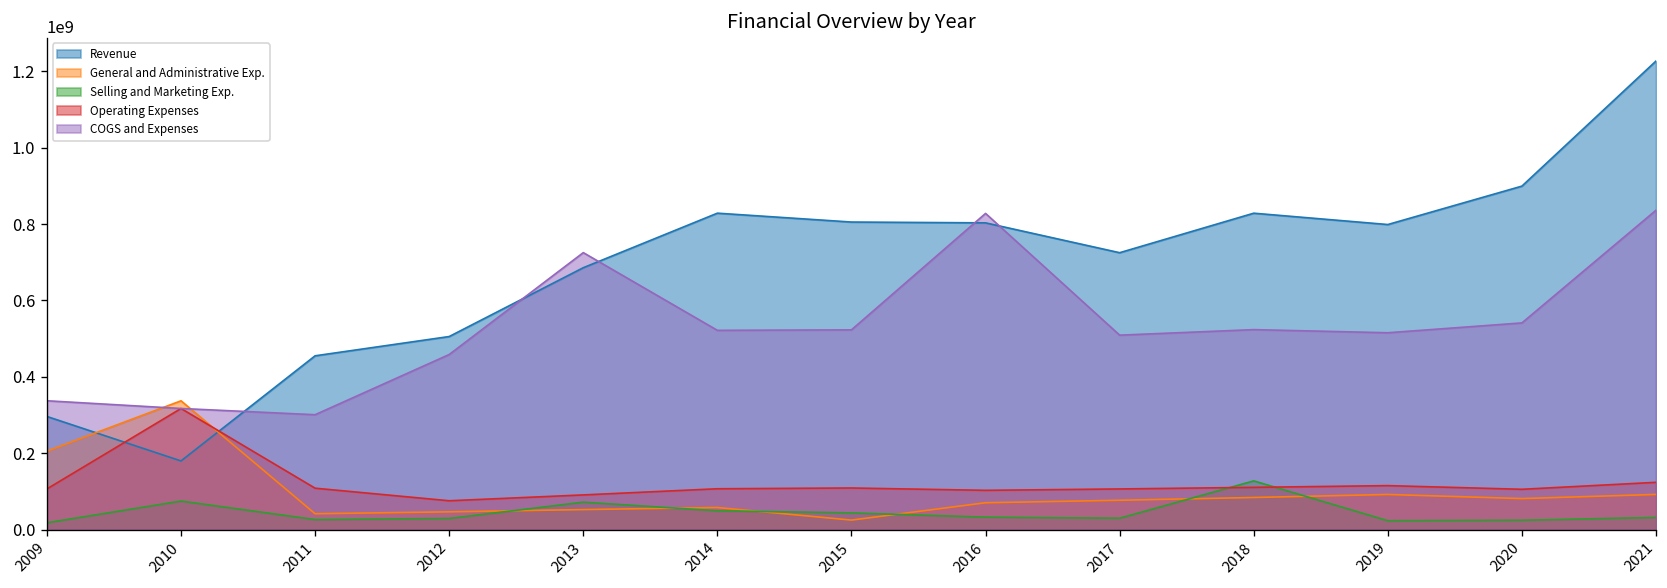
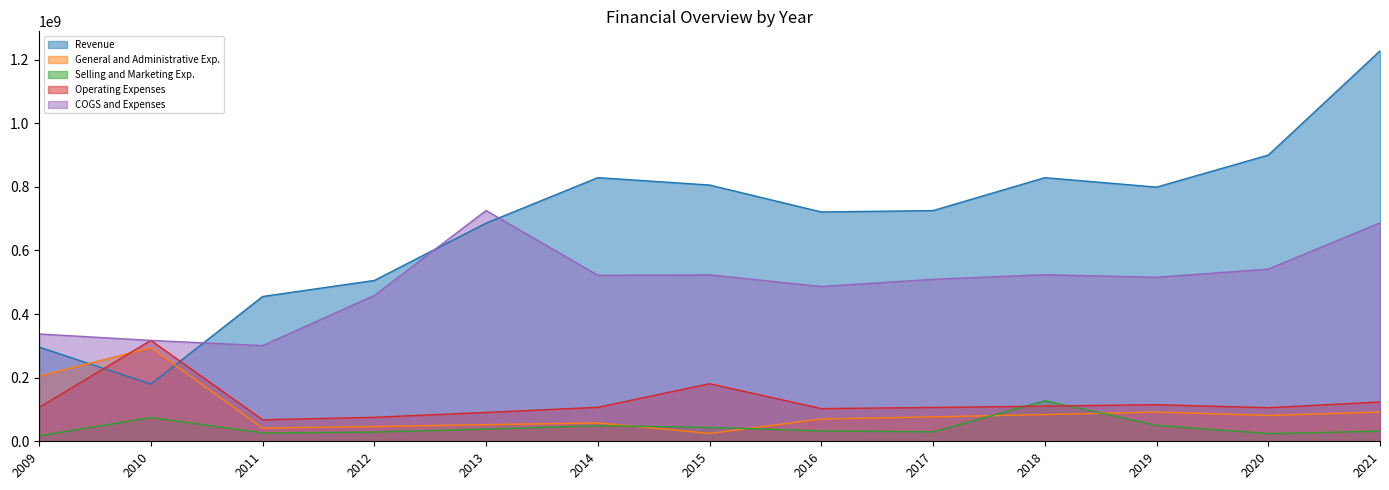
General and Administrative Exp., 2010: 340000000 -> 290000000
Operating Expenses, 2011: 110000000 -> 70000000
Selling and Marketing Exp., 2013: 70000000 -> 40000000
Operating Expenses, 2015: 110000000 -> 180000000
Revenue, 2016: 800000000 -> 720000000
COGS and Expenses, 2016: 830000000 -> 490000000
Selling and Marketing Exp., 2019: 20000000 -> 50000000
COGS and Expenses, 2021: 840000000 -> 690000000
